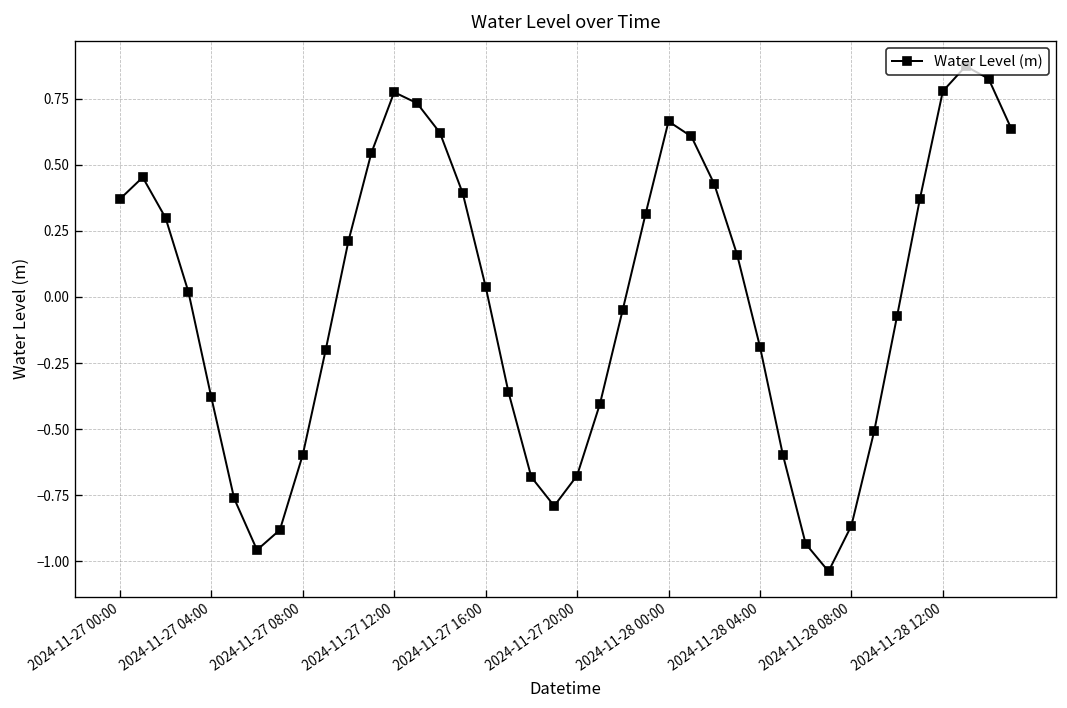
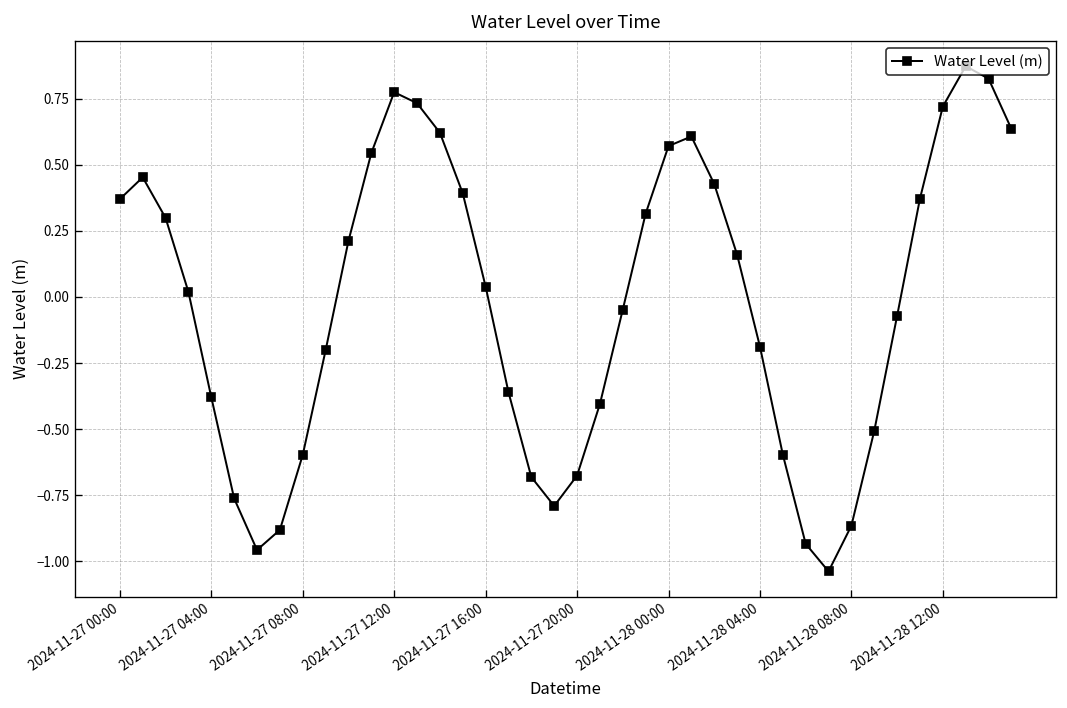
2024-11-28 00:00: 0.66 -> 0.57
2024-11-28 12:00: 0.78 -> 0.72
